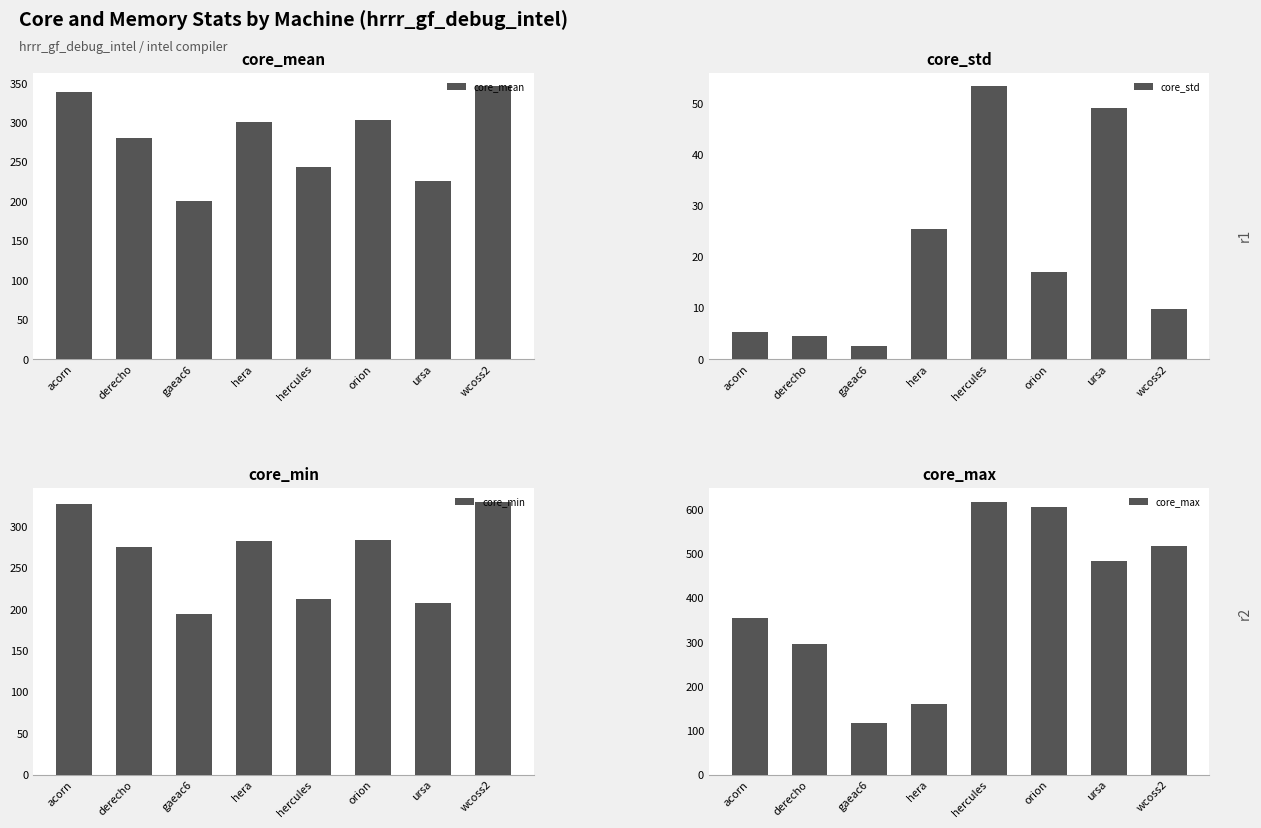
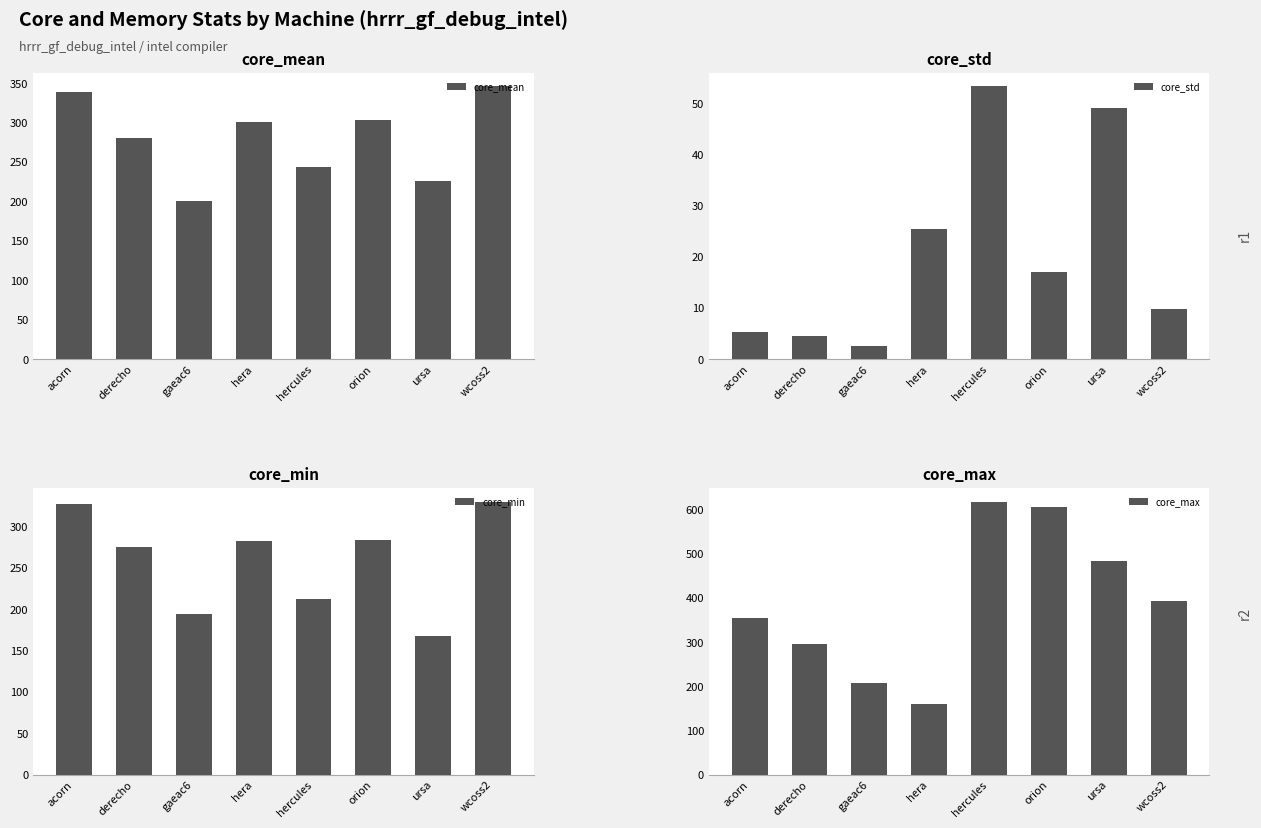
core_min, ursa: 210 -> 170
core_max, gaeac6: 120 -> 210
core_max, wcoss2: 520 -> 390
